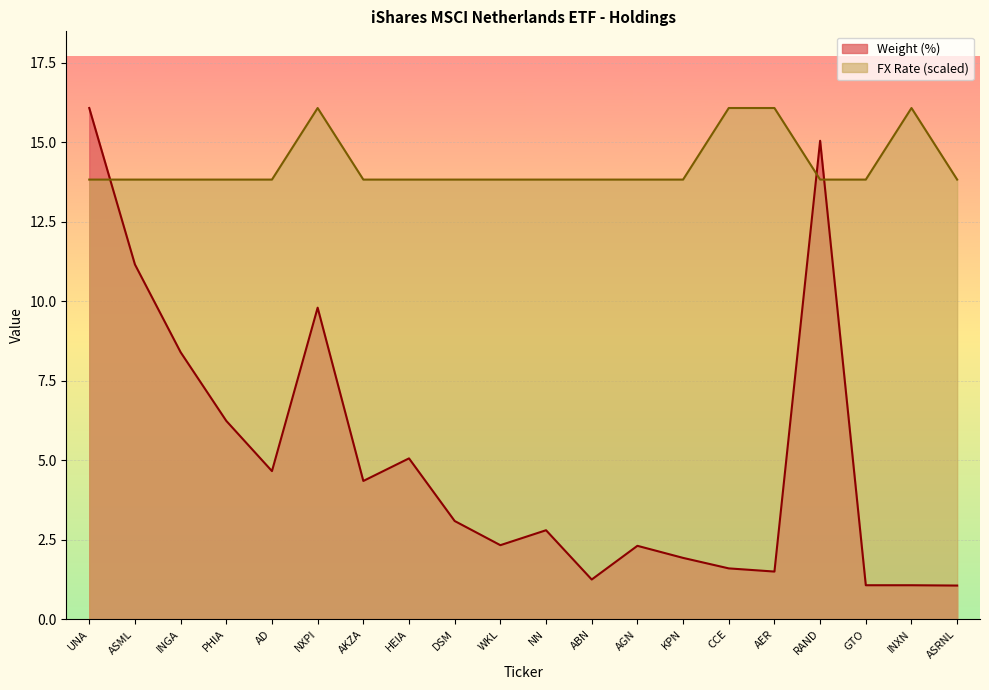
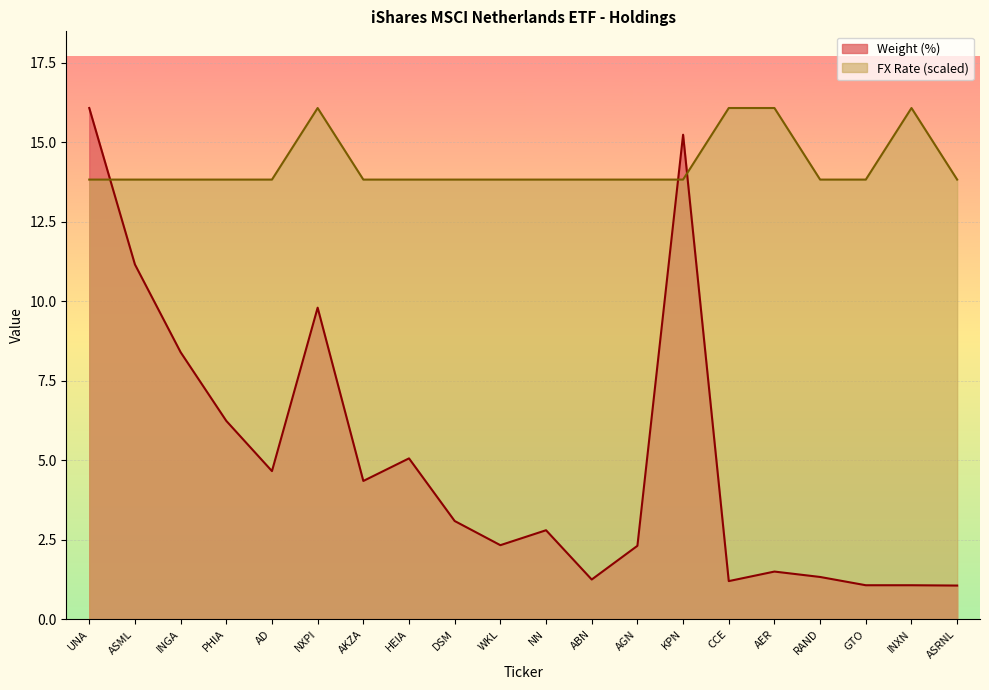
Weight (%), KPN: 1.9 -> 15.2
Weight (%), CCE: 1.6 -> 1.2
Weight (%), RAND: 15.1 -> 1.3
